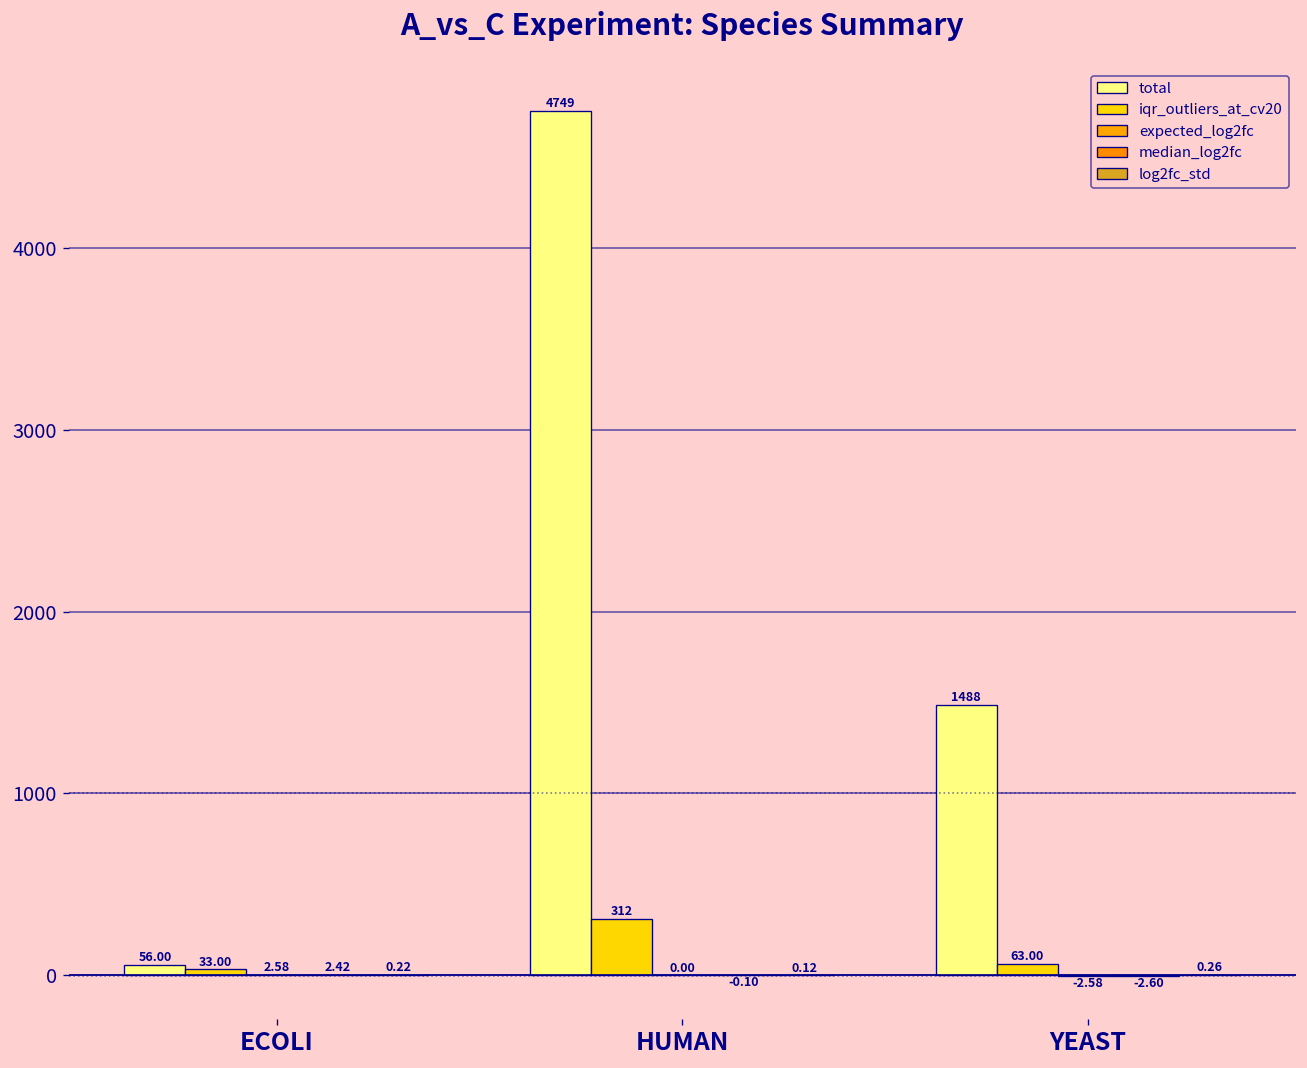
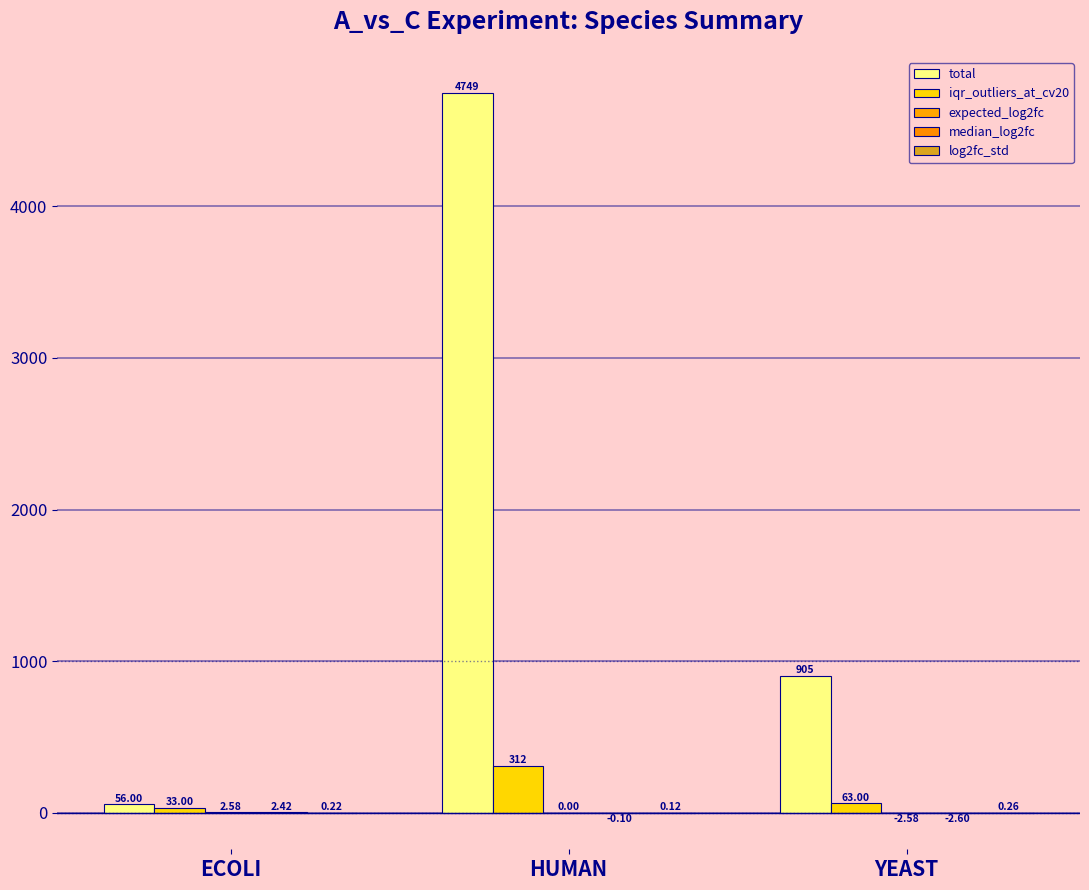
total, YEAST: 1488 -> 905
